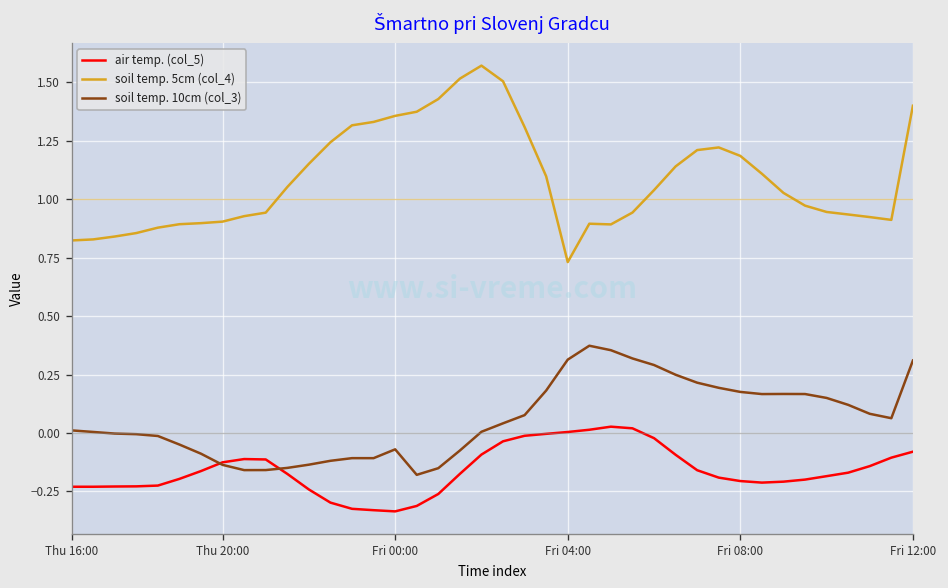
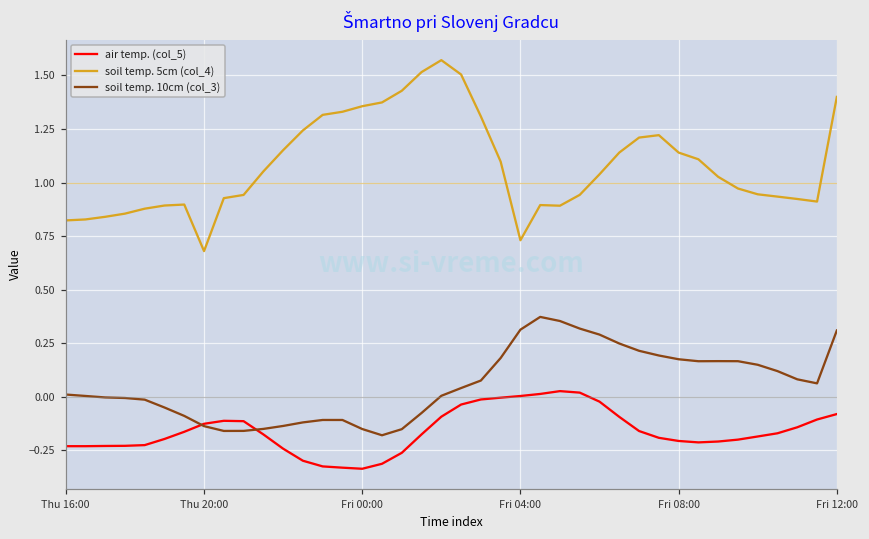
soil temp. 5cm (col_4), Thu 20:00: 0.90 -> 0.68
soil temp. 10cm (col_3), Fri 00:00: -0.07 -> -0.15
soil temp. 5cm (col_4), Fri 08:00: 1.19 -> 1.14
